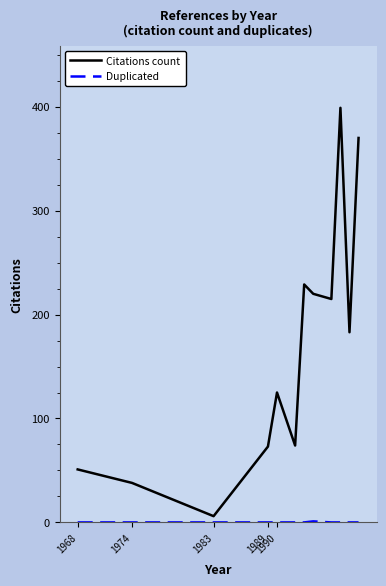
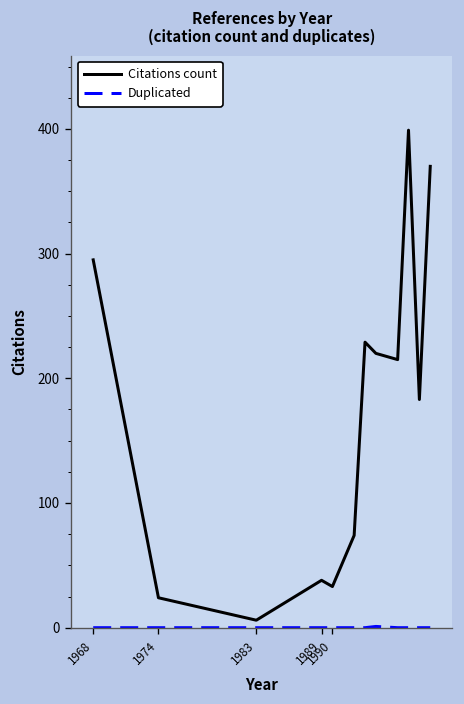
Citations count, 1968: 51 -> 295
Citations count, 1974: 38 -> 24
Citations count, 1989: 73 -> 38
Citations count, 1990: 125 -> 33
